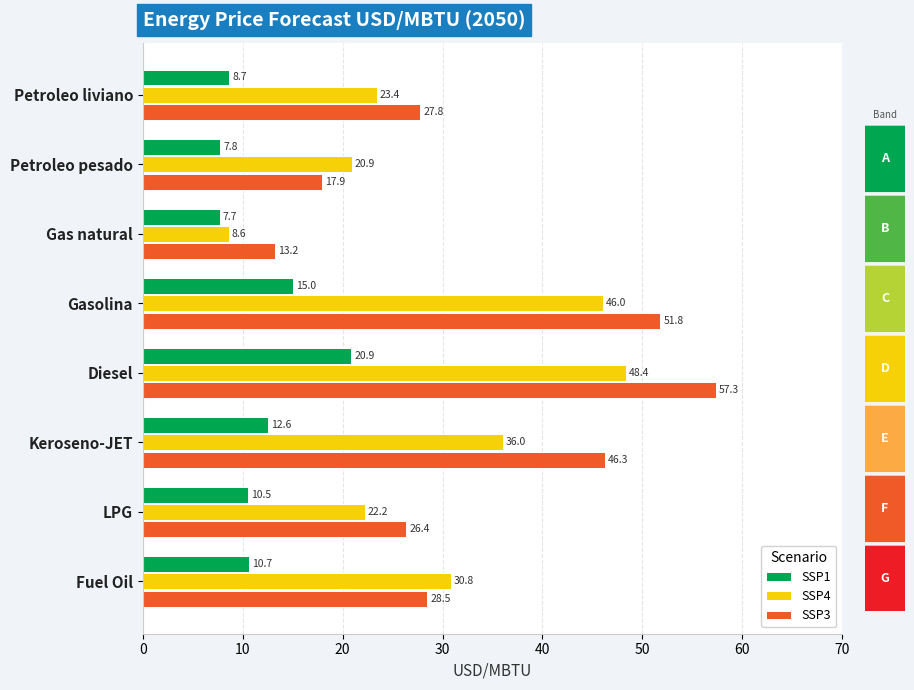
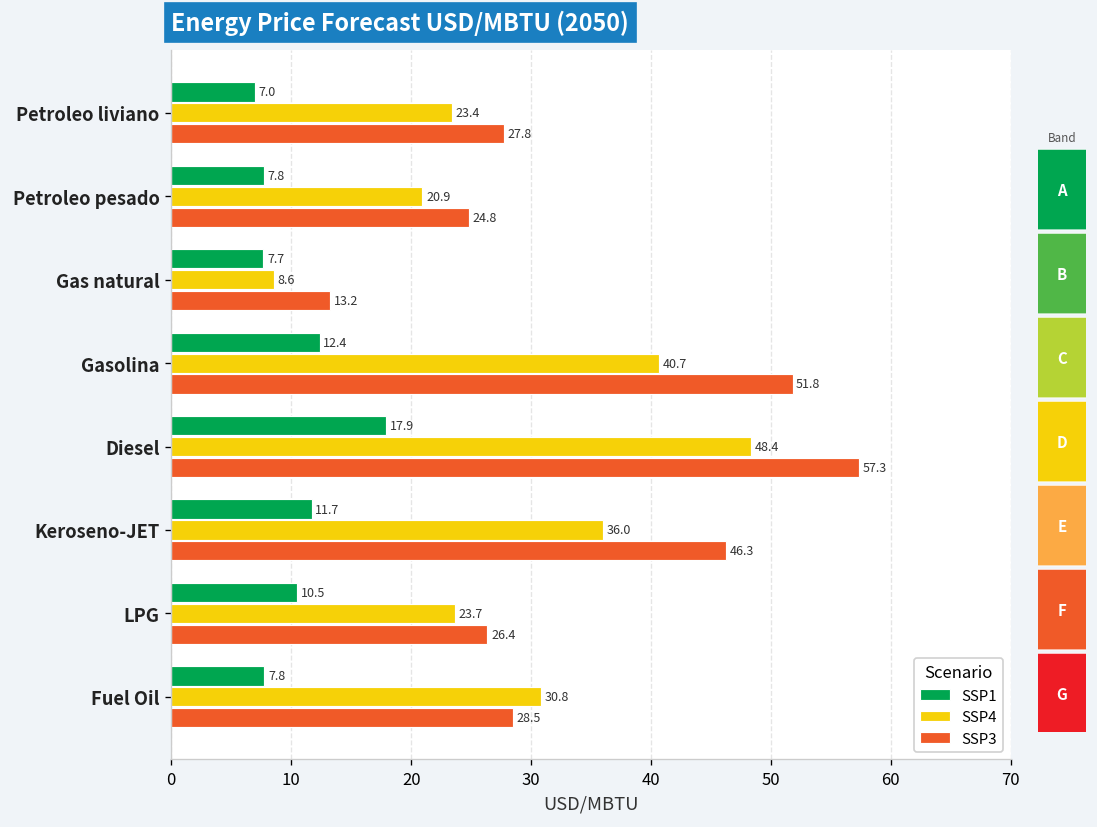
SSP1, Petroleo liviano: 8.7 -> 7.0
SSP3, Petroleo pesado: 17.9 -> 24.8
SSP1, Gasolina: 15.0 -> 12.4
SSP4, Gasolina: 46.0 -> 40.7
SSP1, Diesel: 20.9 -> 17.9
SSP1, Keroseno-JET: 12.6 -> 11.7
SSP4, LPG: 22.2 -> 23.7
SSP1, Fuel Oil: 10.7 -> 7.8
